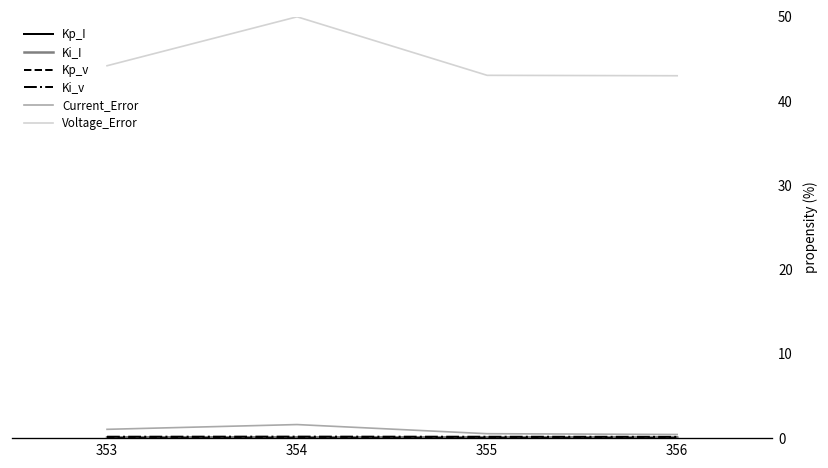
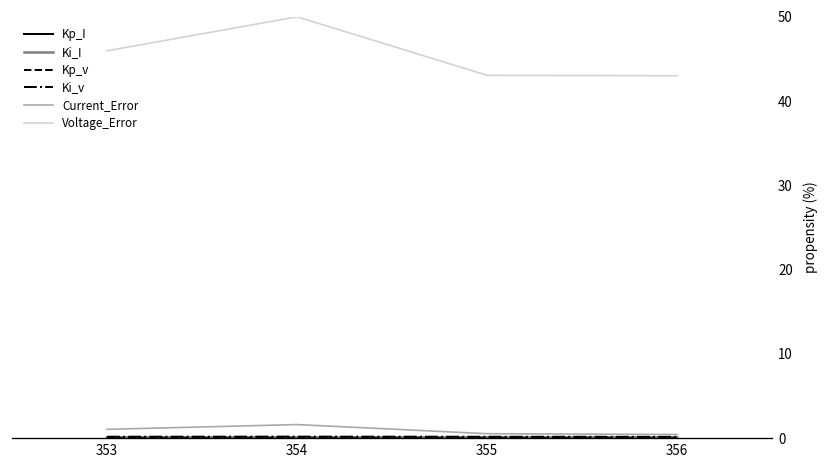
Voltage_Error, 353: 44 -> 46
